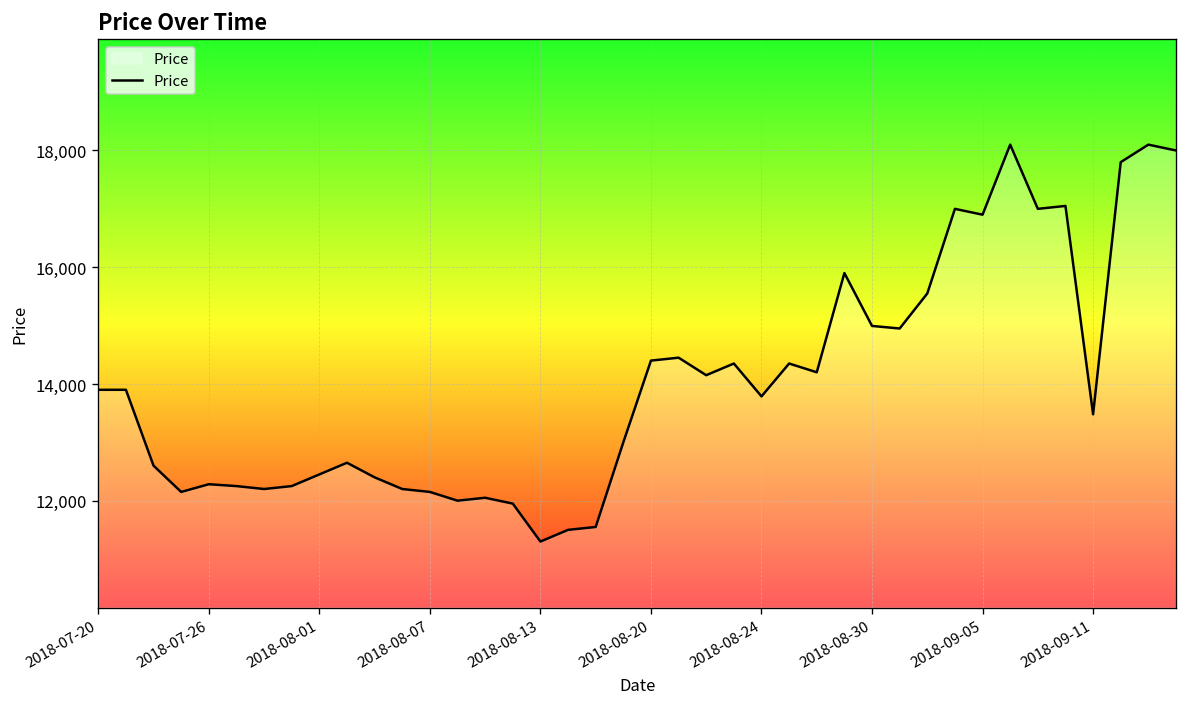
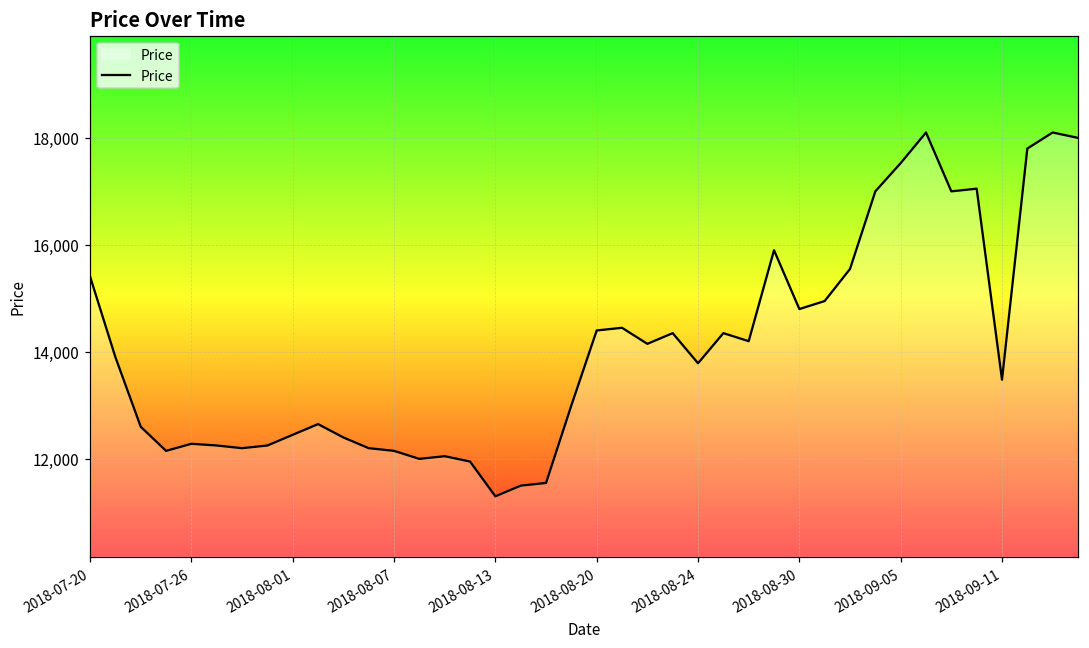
2018-07-20: 13,900 -> 15,400
2018-08-30: 15,000 -> 14,800
2018-09-05: 16,900 -> 17,500
